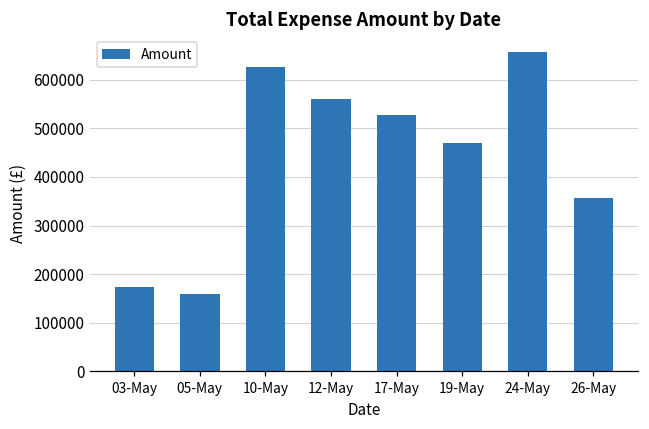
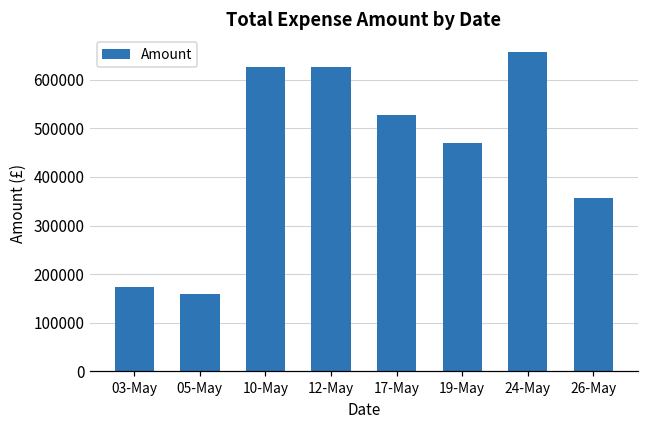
12-May: 560000 -> 630000
